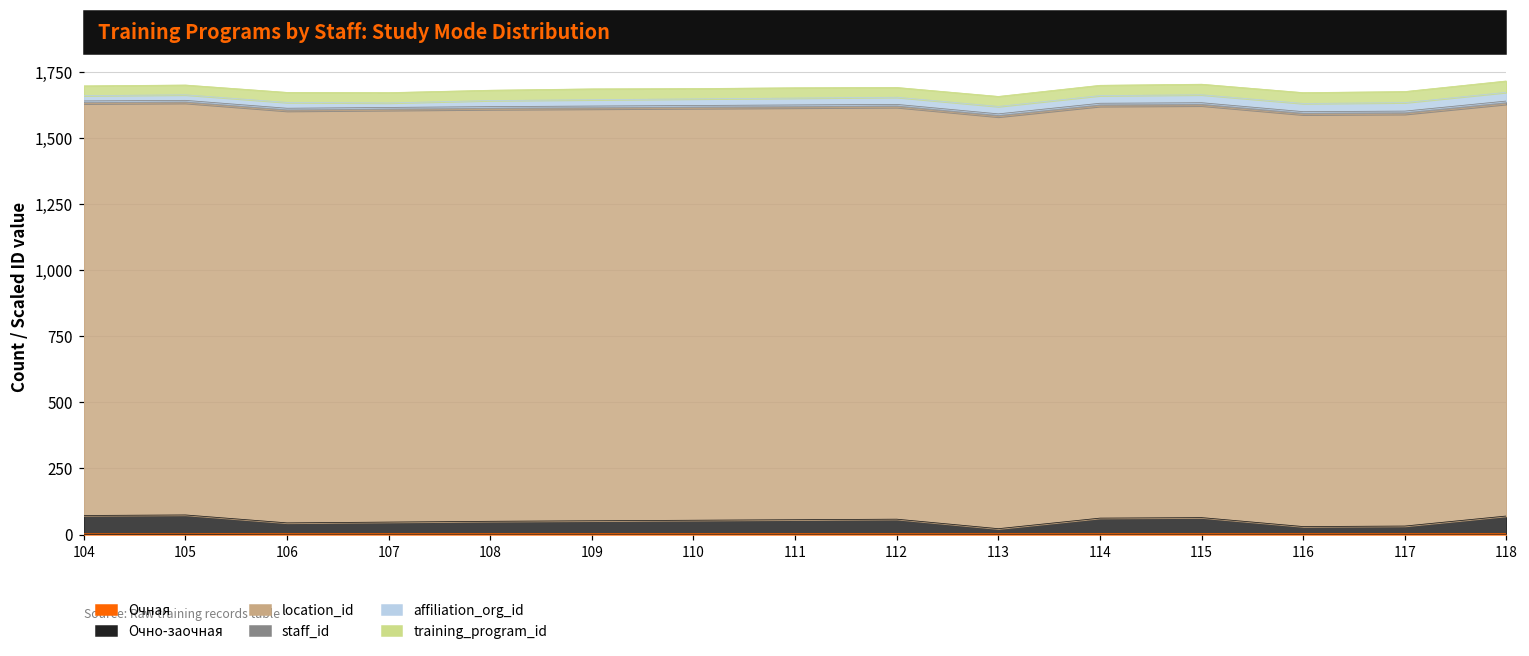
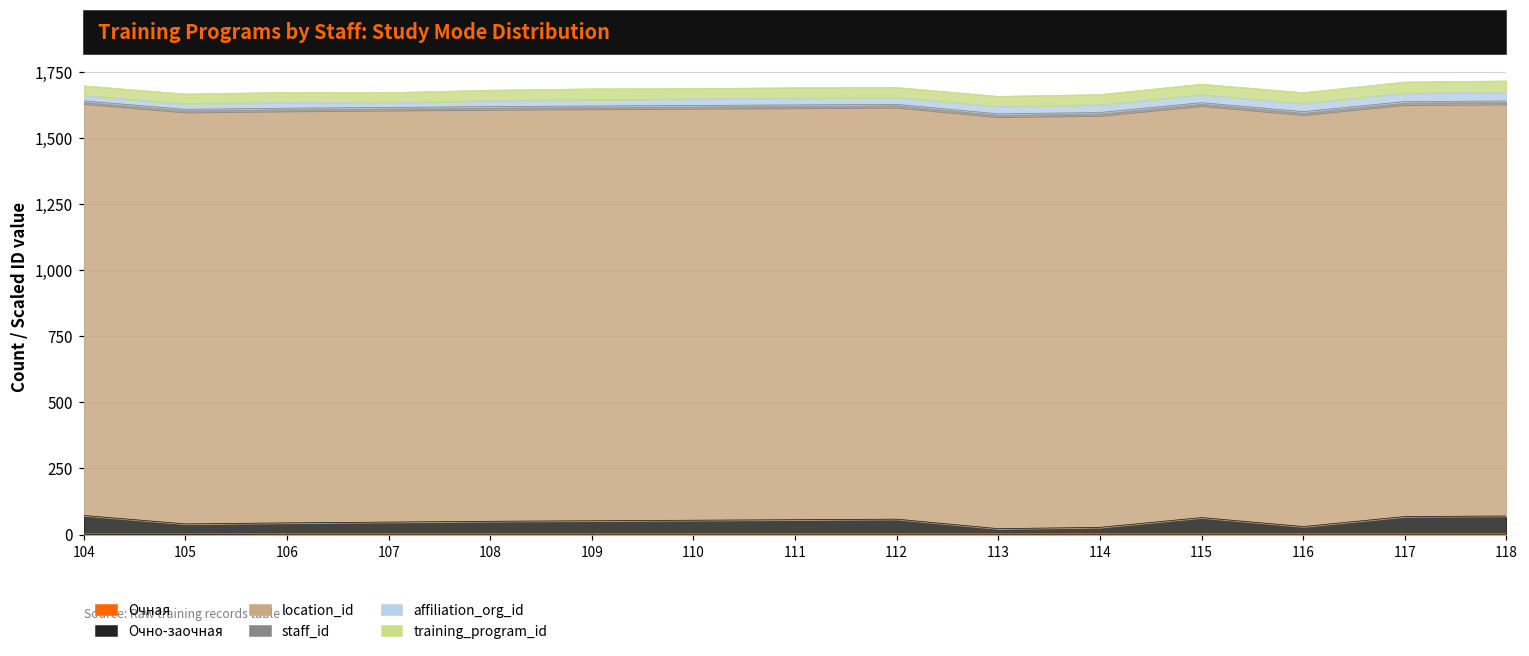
Очно-заочная, 105: 70 -> 40
Очно-заочная, 114: 60 -> 20
Очно-заочная, 117: 30 -> 60
